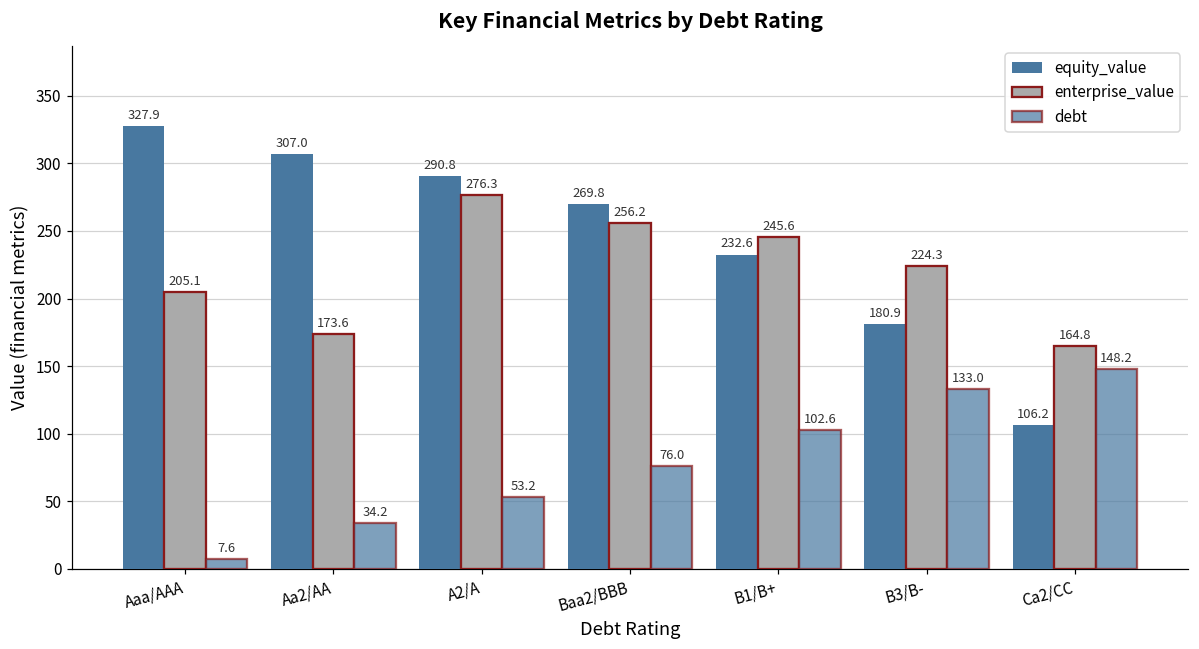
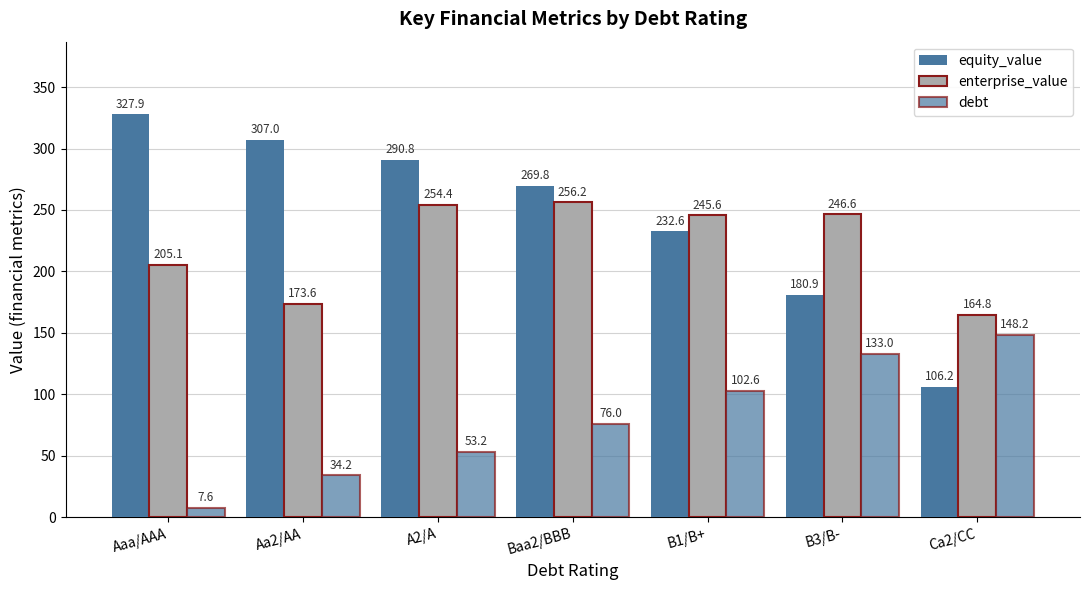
enterprise_value, A2/A: 276.3 -> 254.4
enterprise_value, B3/B-: 224.3 -> 246.6
